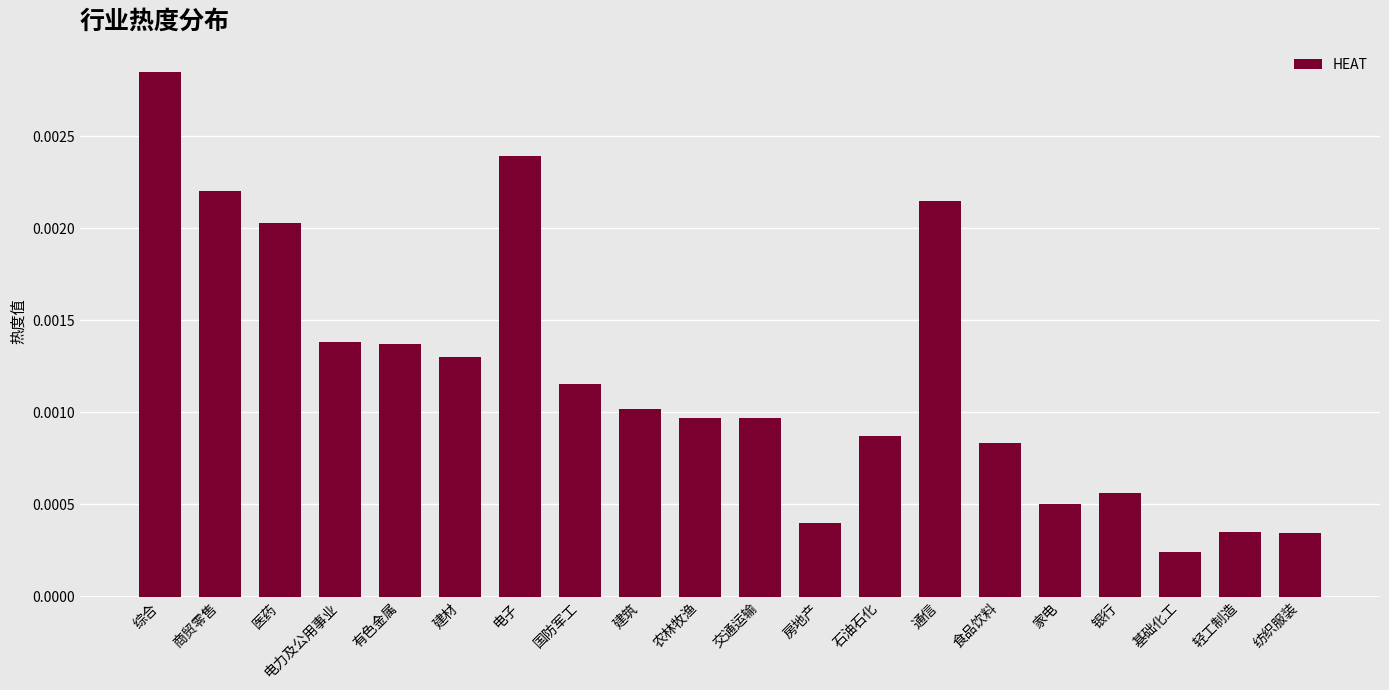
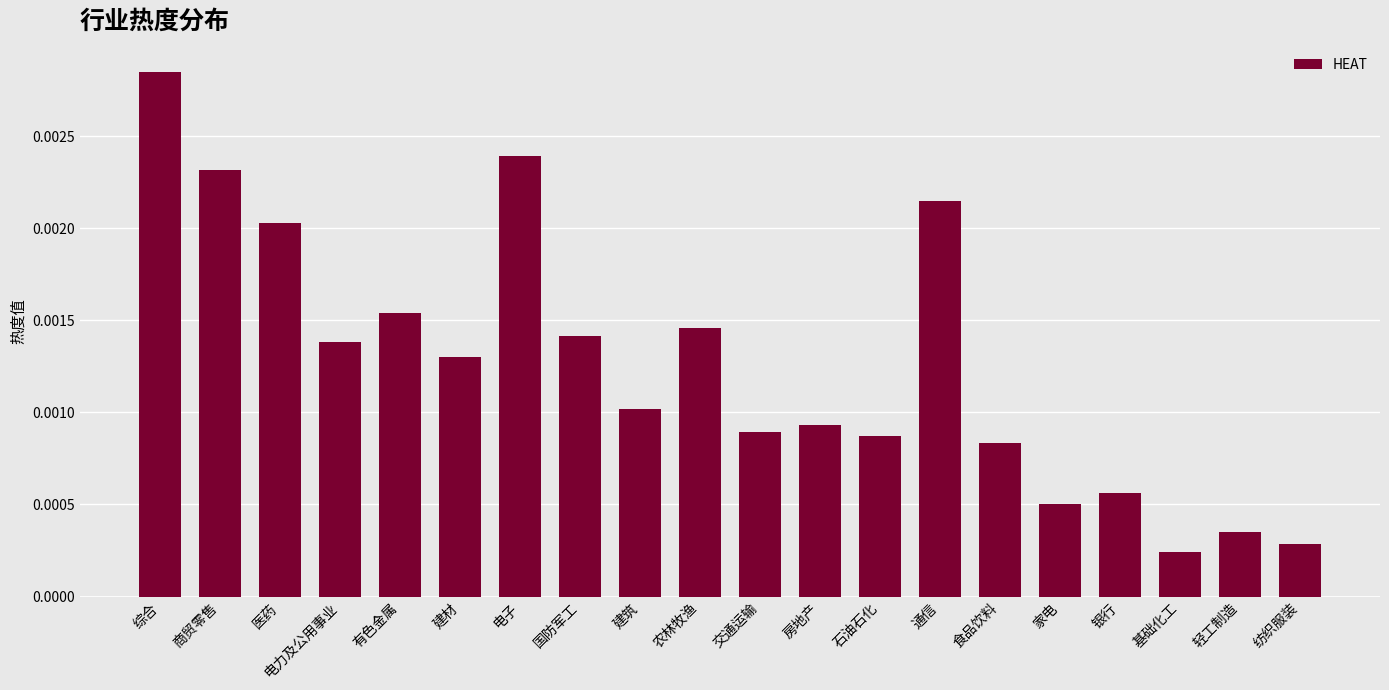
商贸零售: 0.00220 -> 0.00232
有色金属: 0.00137 -> 0.00154
国防军工: 0.00115 -> 0.00142
农林牧渔: 0.00097 -> 0.00146
交通运输: 0.00097 -> 0.00089
房地产: 0.00040 -> 0.00093
纺织服装: 0.00034 -> 0.00029
